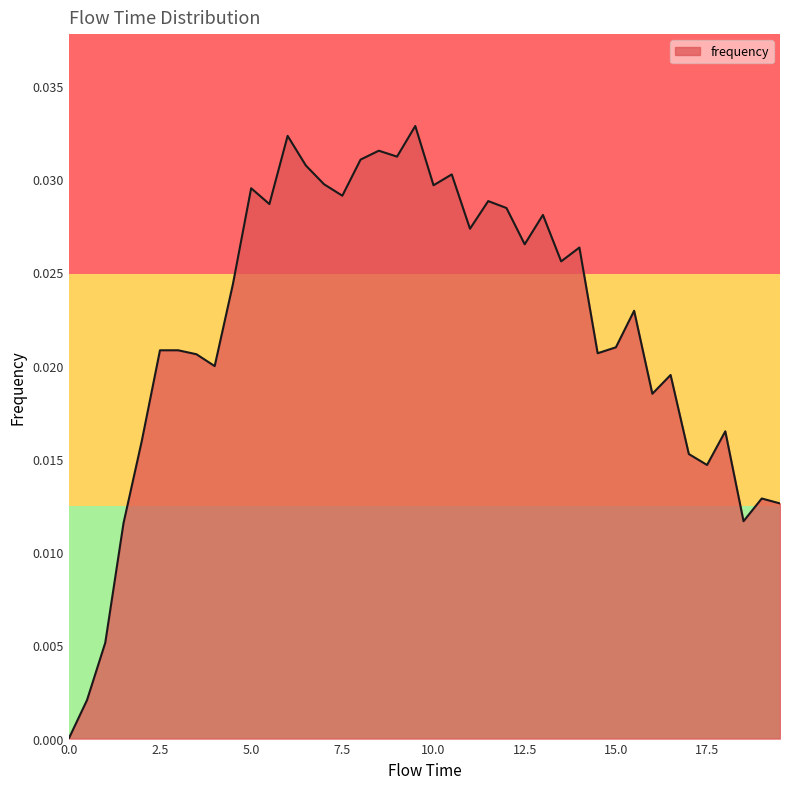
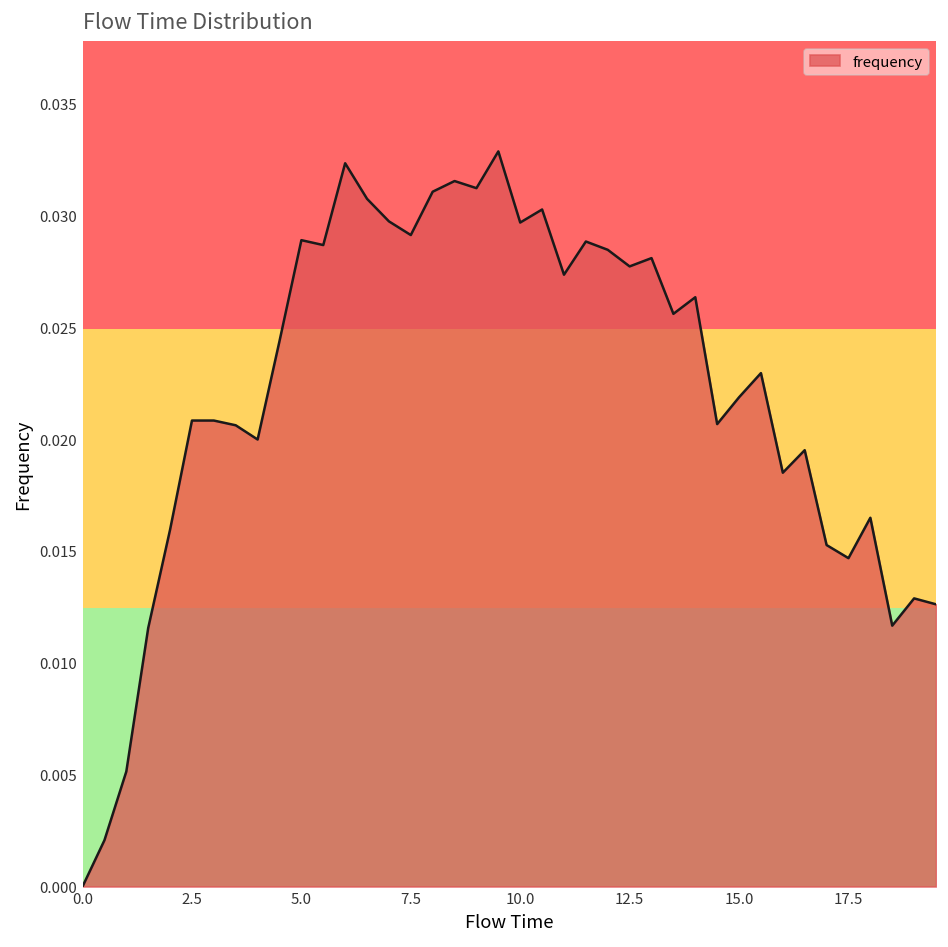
5.0: 0.0295 -> 0.0289
12.5: 0.0265 -> 0.0277
15.0: 0.0210 -> 0.0219
